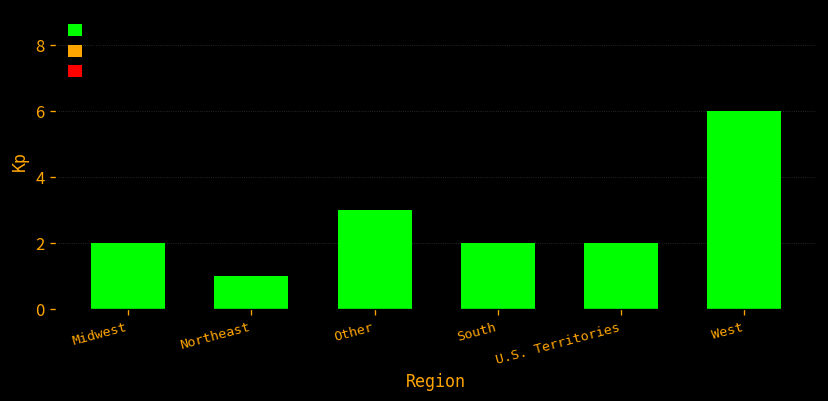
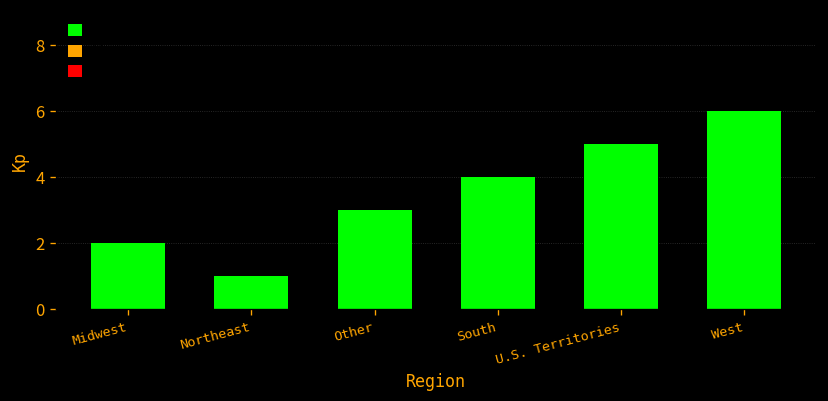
South: 2 -> 4
U.S. Territories: 2 -> 5
